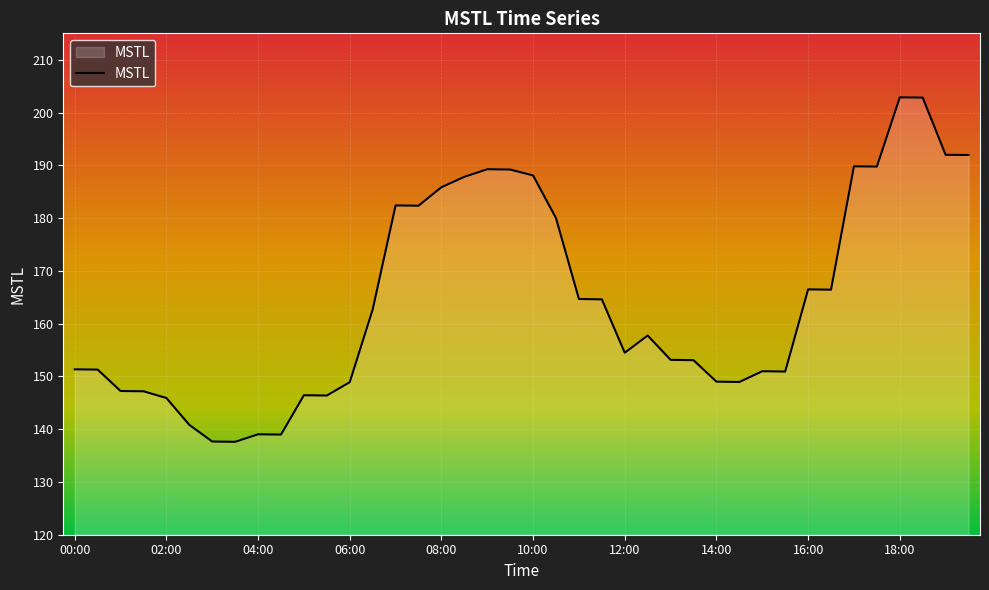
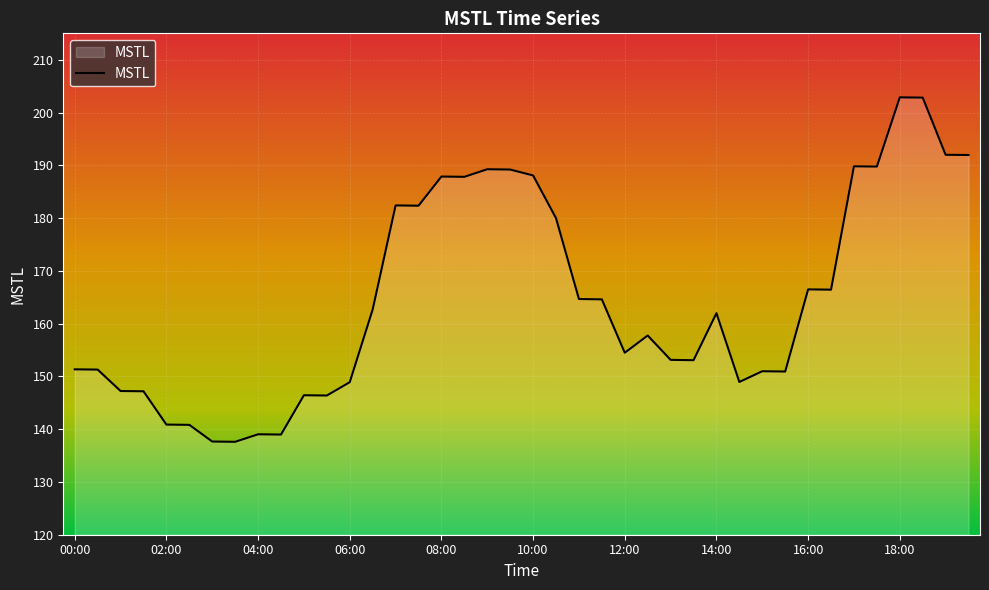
02:00: 146 -> 141
08:00: 186 -> 188
14:00: 149 -> 162
